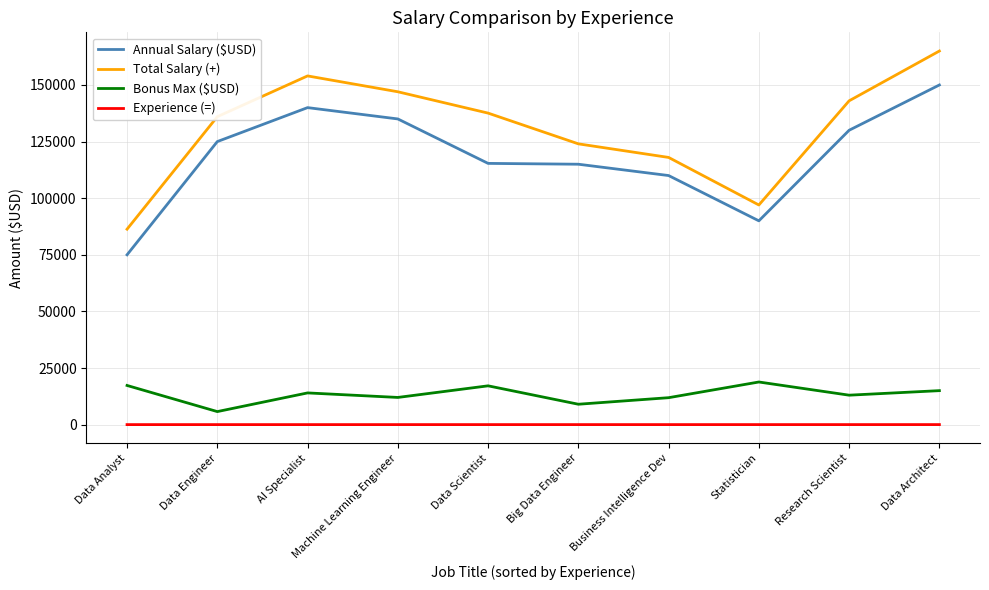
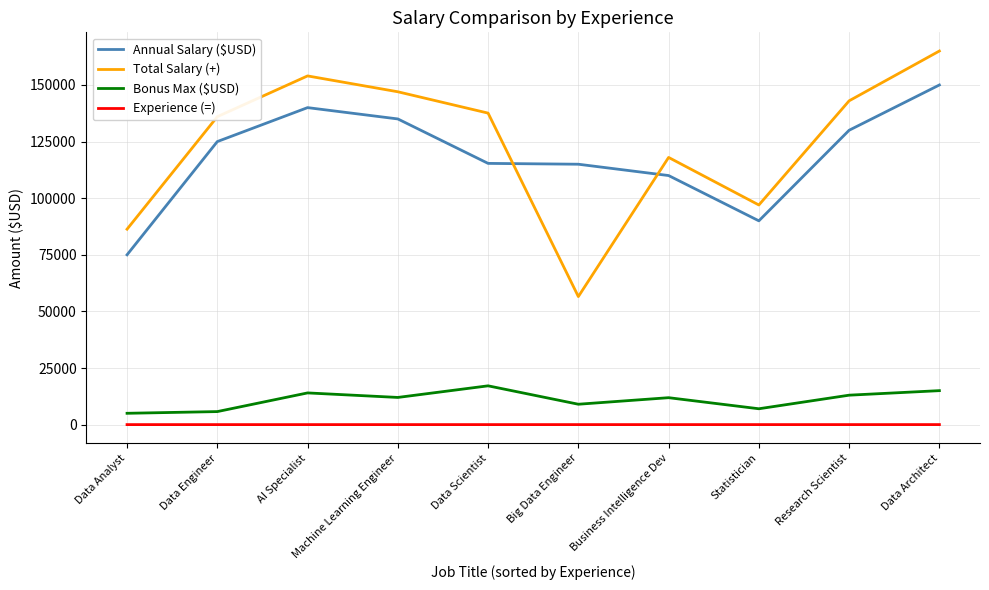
Bonus Max ($USD), Data Analyst: 17000 -> 5000
Total Salary (+), Big Data Engineer: 124000 -> 57000
Bonus Max ($USD), Statistician: 19000 -> 7000
